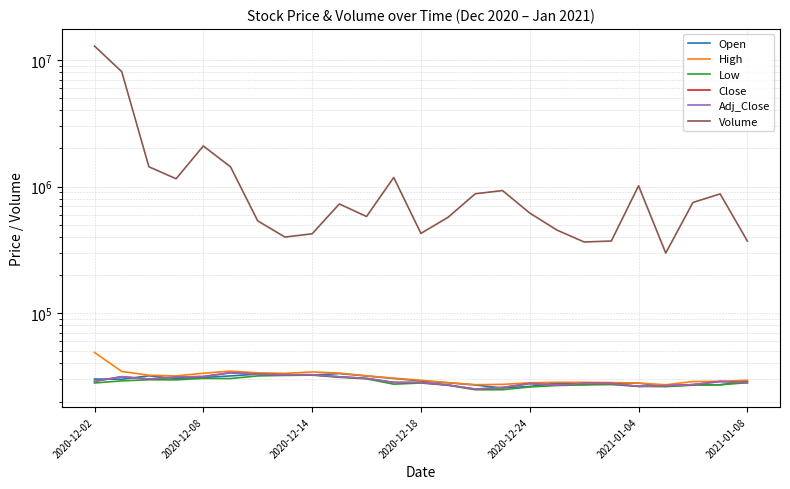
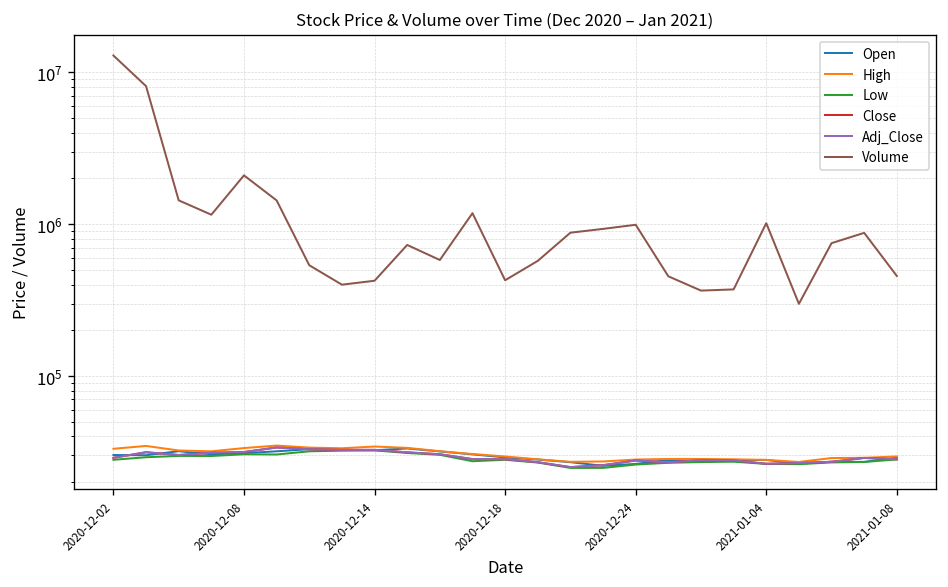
High, 2020-12-02: 49000 -> 33000
Volume, 2020-12-24: 600000 -> 1000000
Volume, 2021-01-08: 370000 -> 460000
